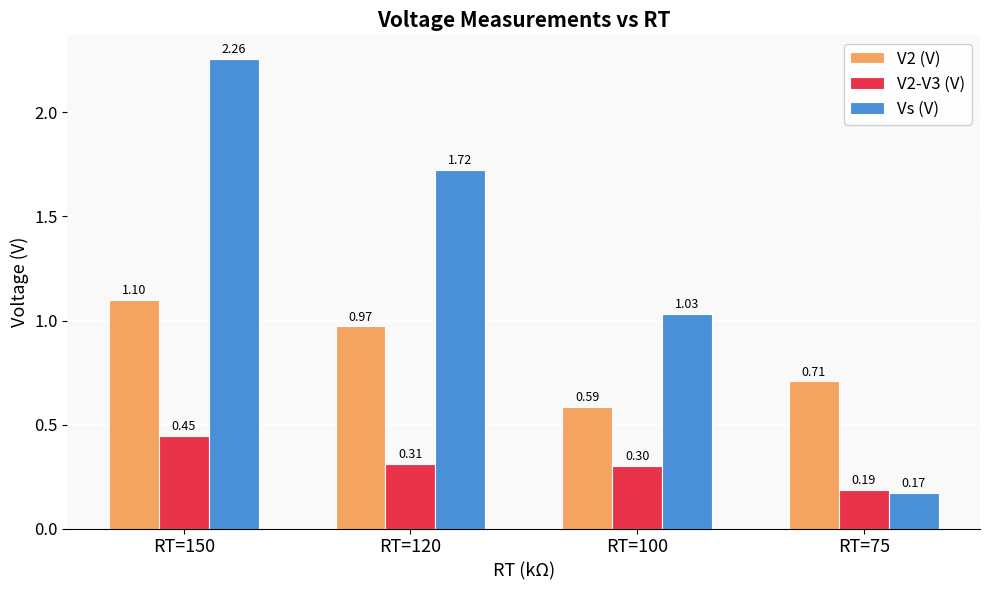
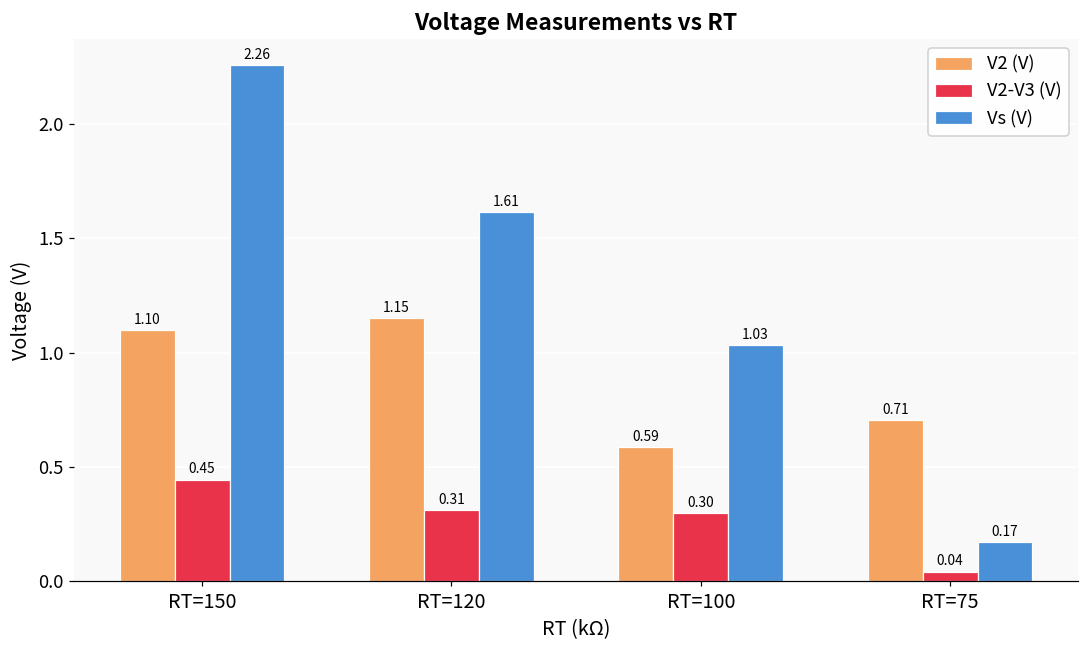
V2 (V), RT=120: 0.97 -> 1.15
Vs (V), RT=120: 1.72 -> 1.61
V2-V3 (V), RT=75: 0.19 -> 0.04
